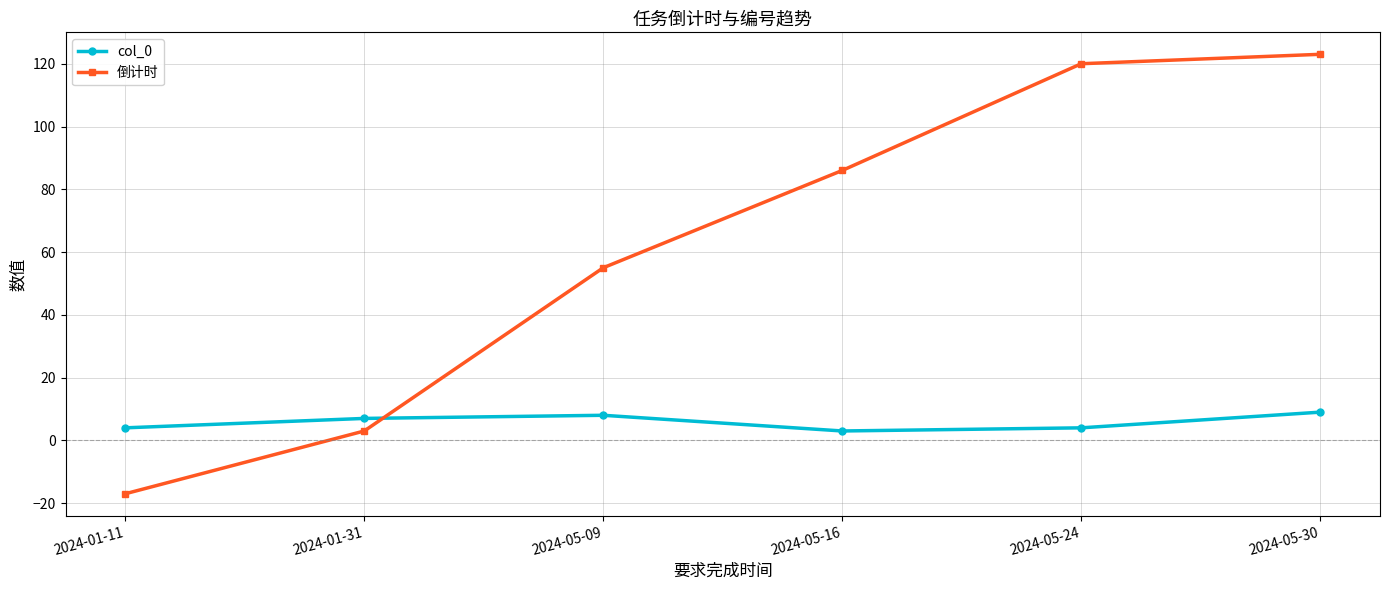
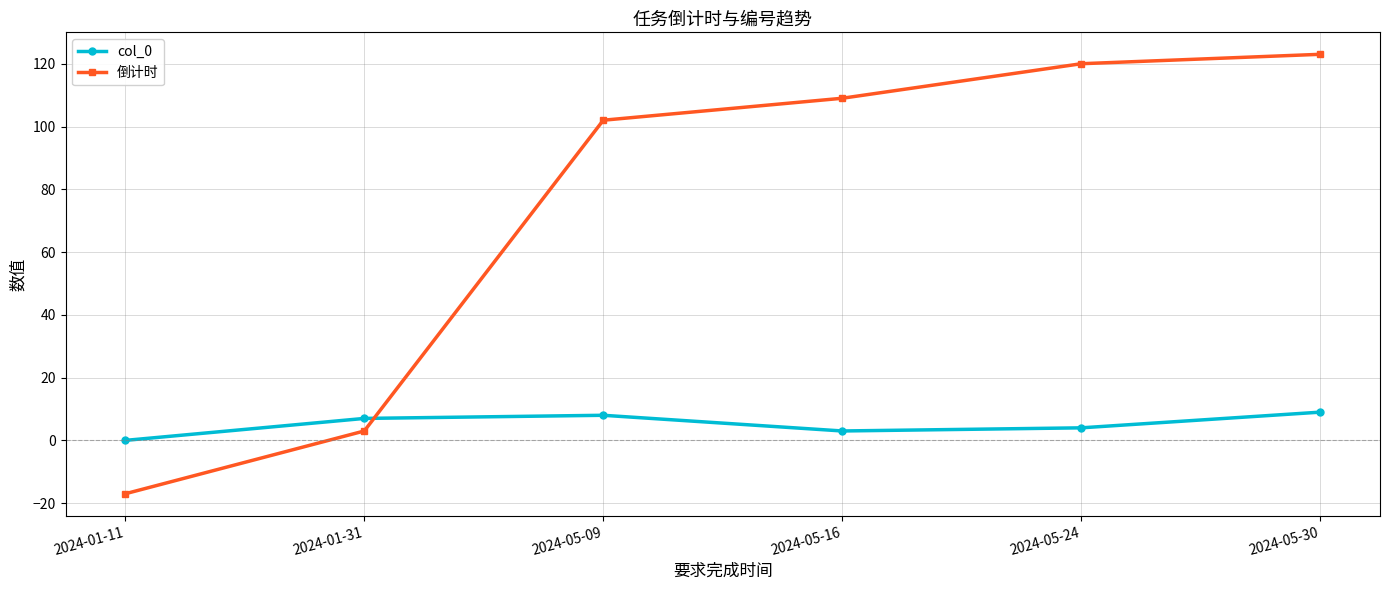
col_0, 2024-01-11: 4 -> 0
倒计时, 2024-05-09: 55 -> 102
倒计时, 2024-05-16: 86 -> 109
